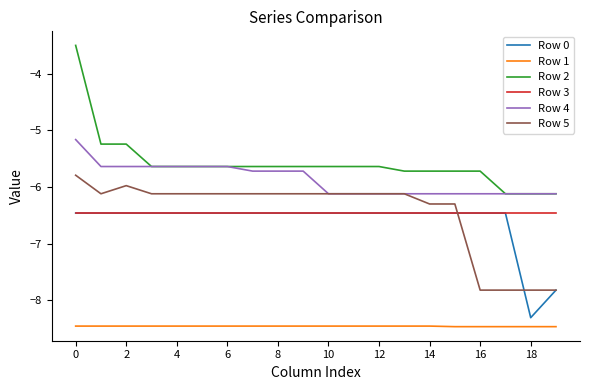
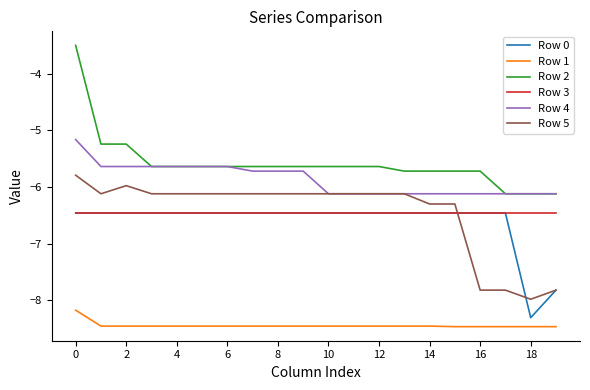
Row 1, 0: -8.5 -> -8.2
Row 5, 18: -7.8 -> -8.0
